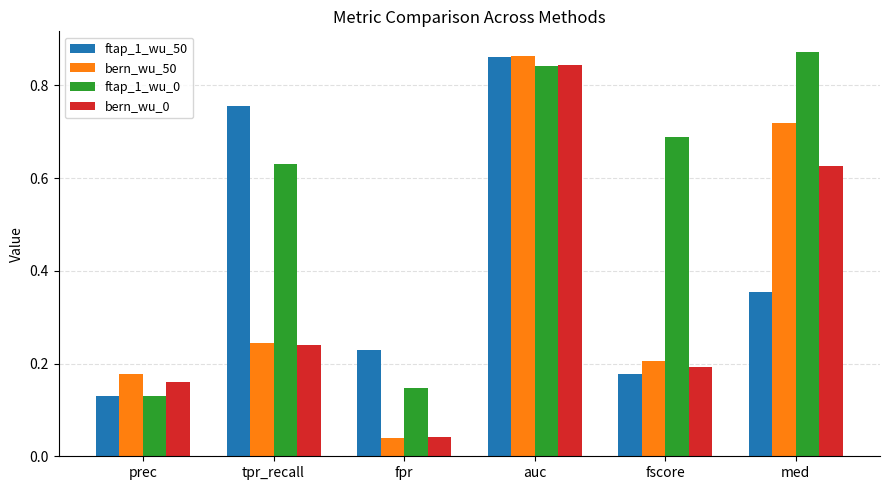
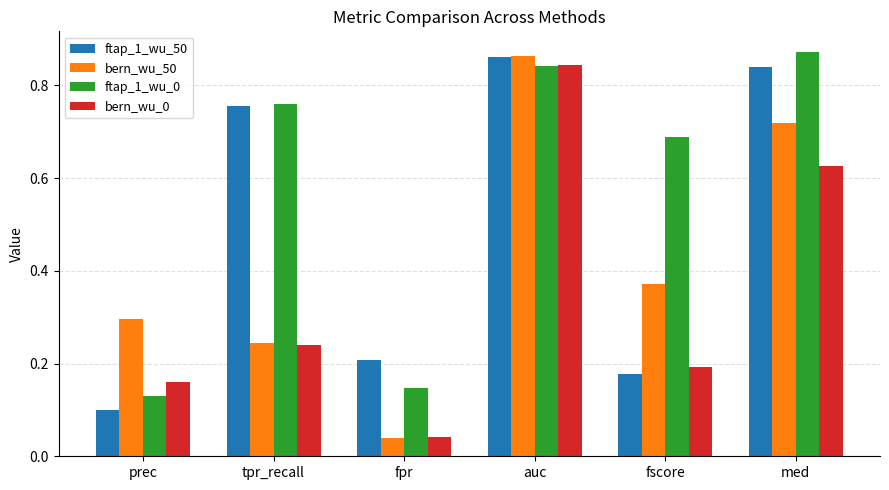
ftap_1_wu_50, prec: 0.13 -> 0.10
bern_wu_50, prec: 0.18 -> 0.30
ftap_1_wu_0, tpr_recall: 0.63 -> 0.76
ftap_1_wu_50, fpr: 0.23 -> 0.21
bern_wu_50, fscore: 0.21 -> 0.37
ftap_1_wu_50, med: 0.35 -> 0.84
